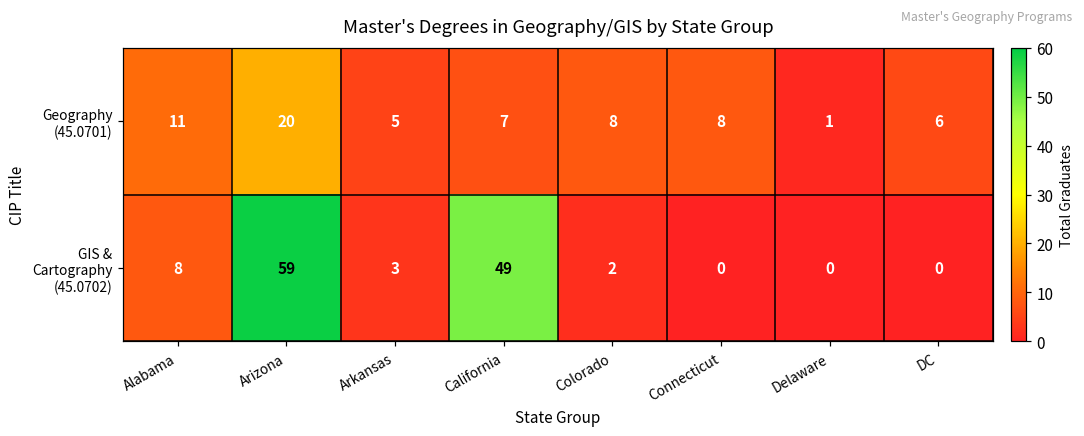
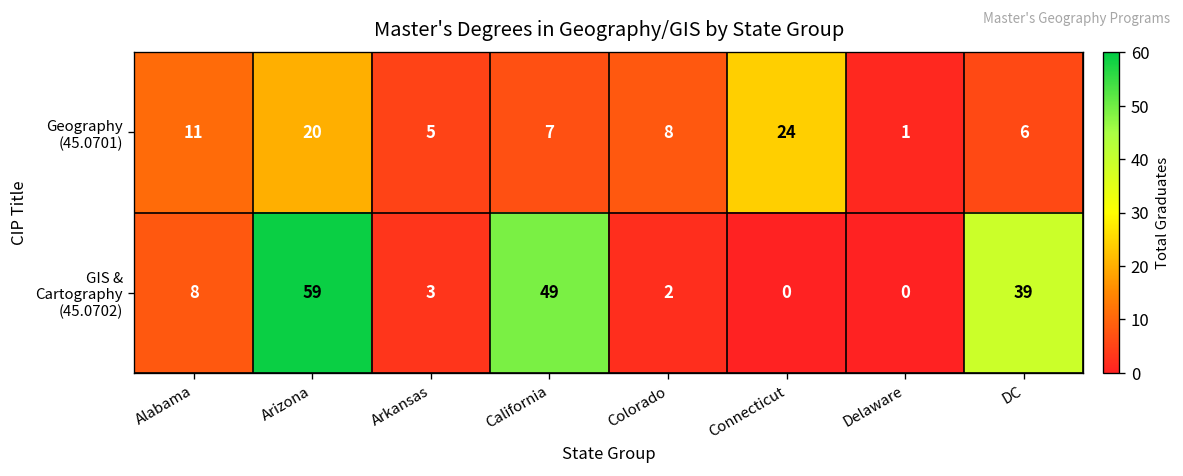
Geography (45.0701), Connecticut: 8 -> 24
GIS & Cartography (45.0702), DC: 0 -> 39
